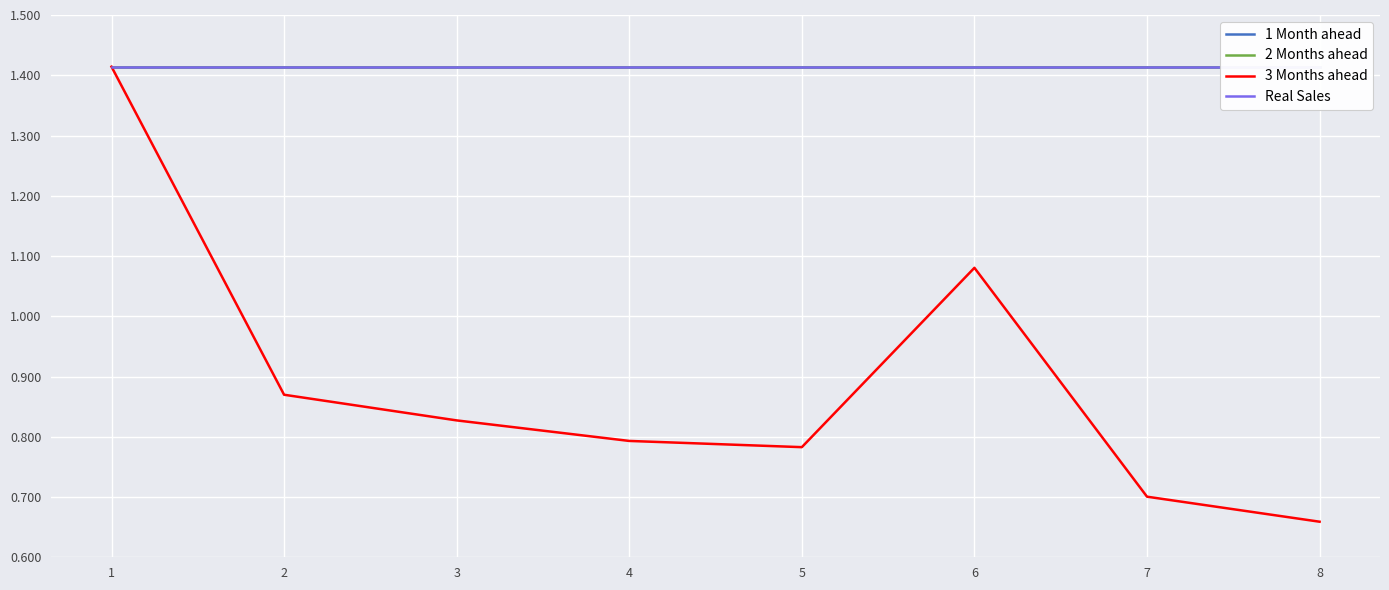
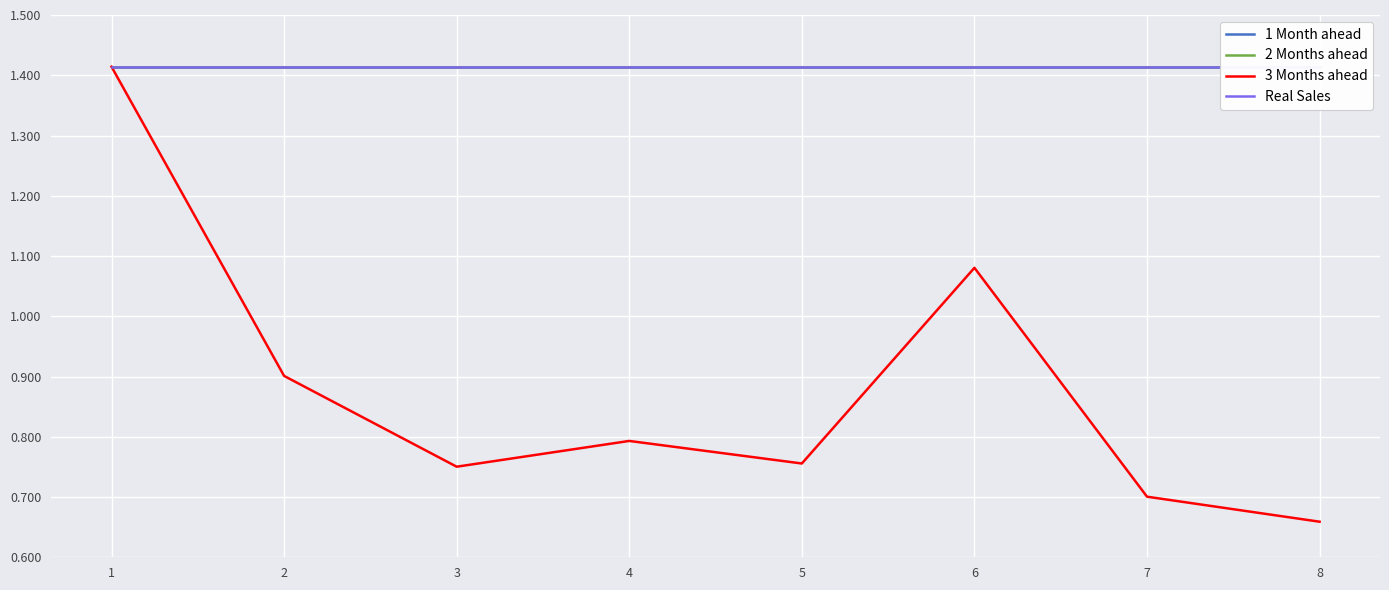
3 Months ahead, 2: 0.87 -> 0.90
3 Months ahead, 3: 0.83 -> 0.75
3 Months ahead, 5: 0.78 -> 0.76
